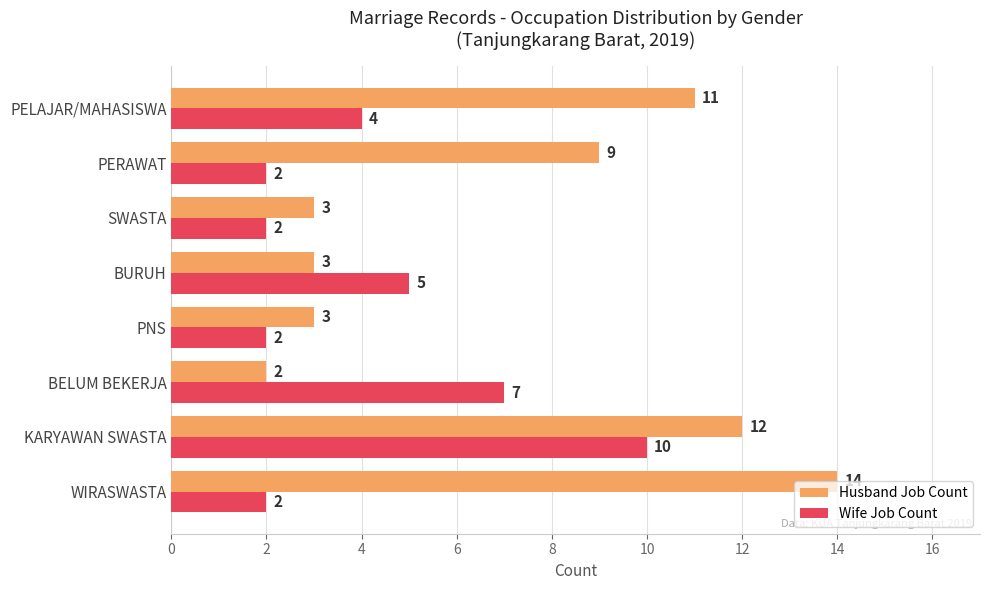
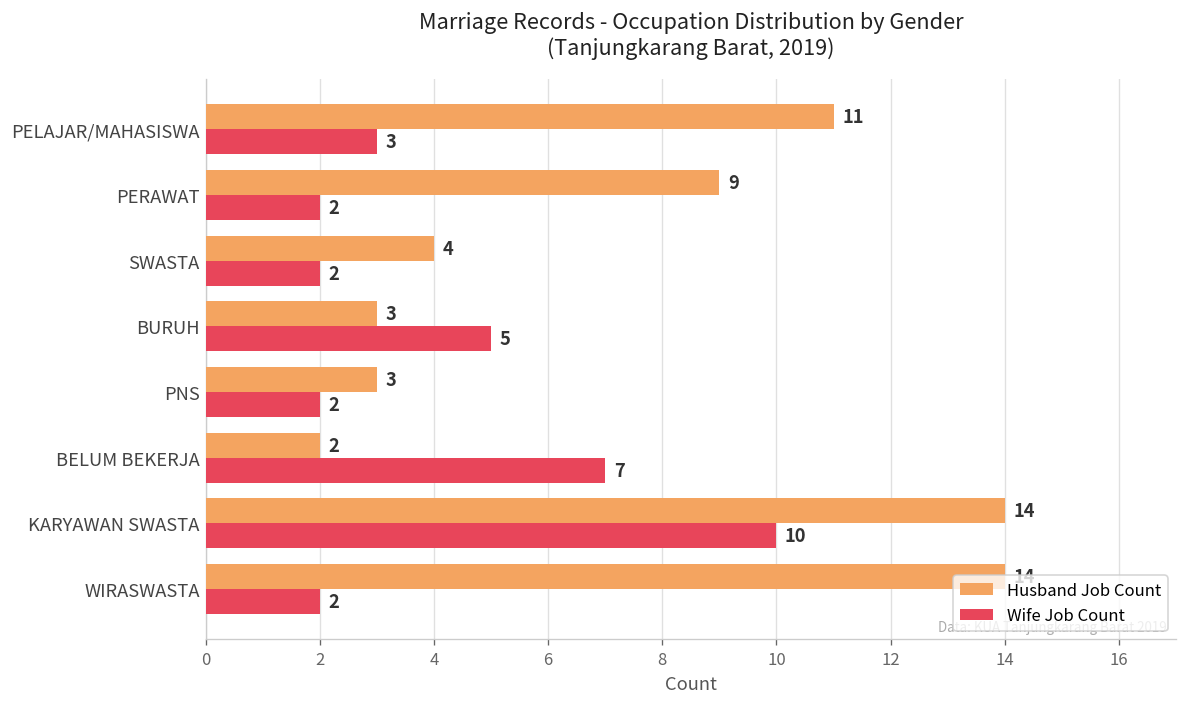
Wife Job Count, PELAJAR/MAHASISWA: 4 -> 3
Husband Job Count, SWASTA: 3 -> 4
Husband Job Count, KARYAWAN SWASTA: 12 -> 14
